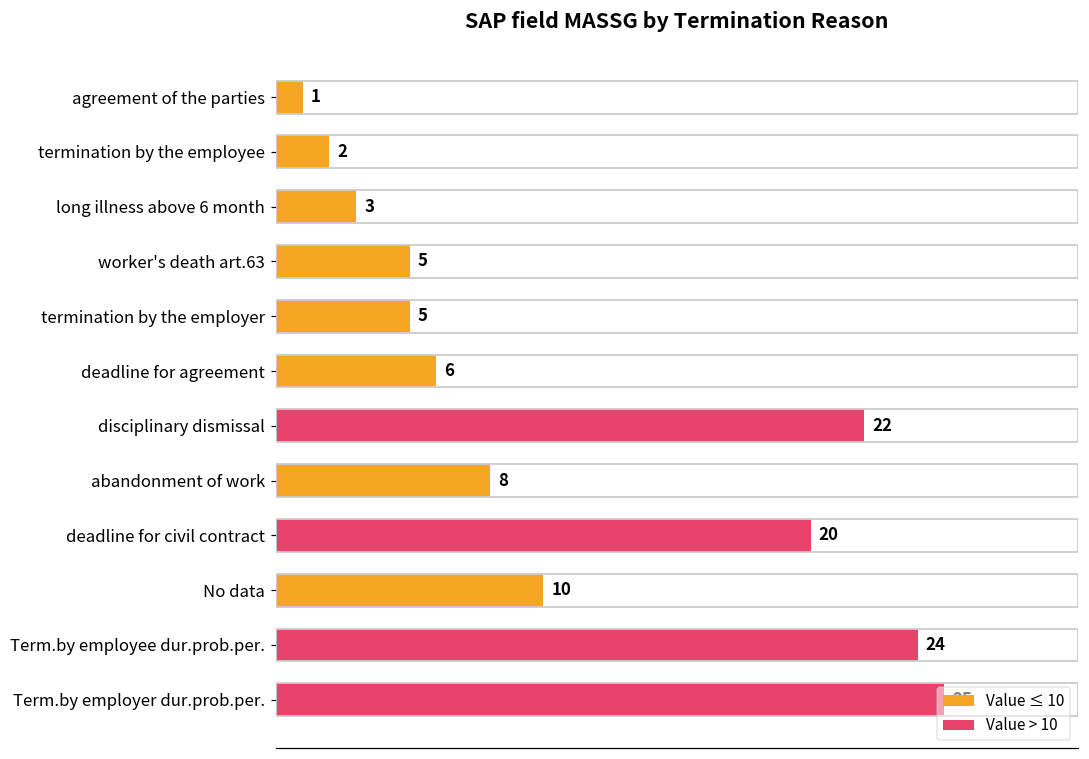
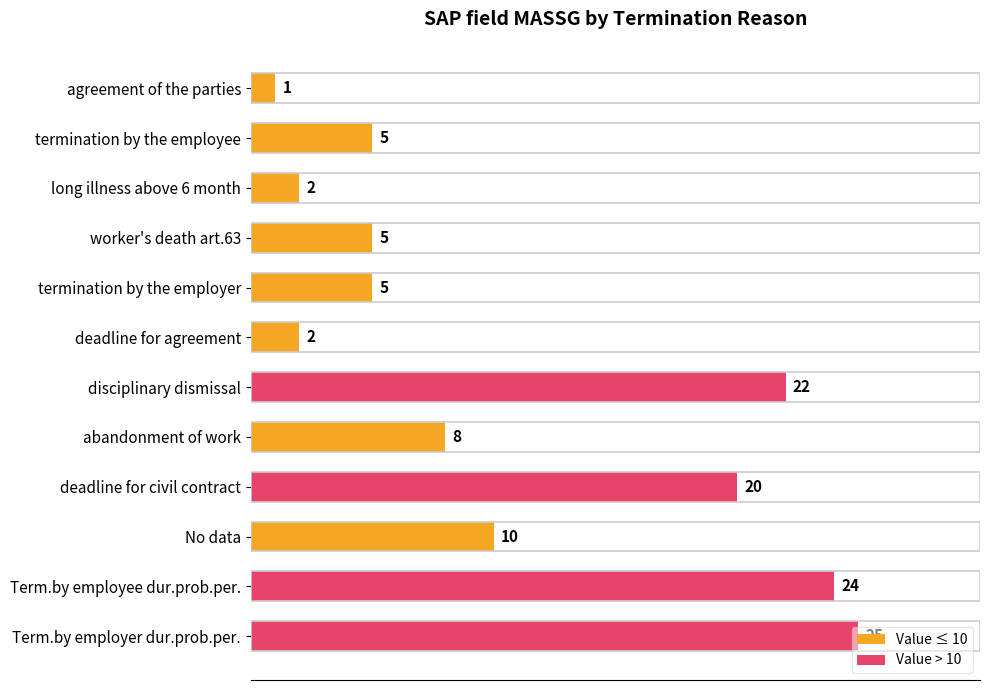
termination by the employee: 2 -> 5
long illness above 6 month: 3 -> 2
deadline for agreement: 6 -> 2
